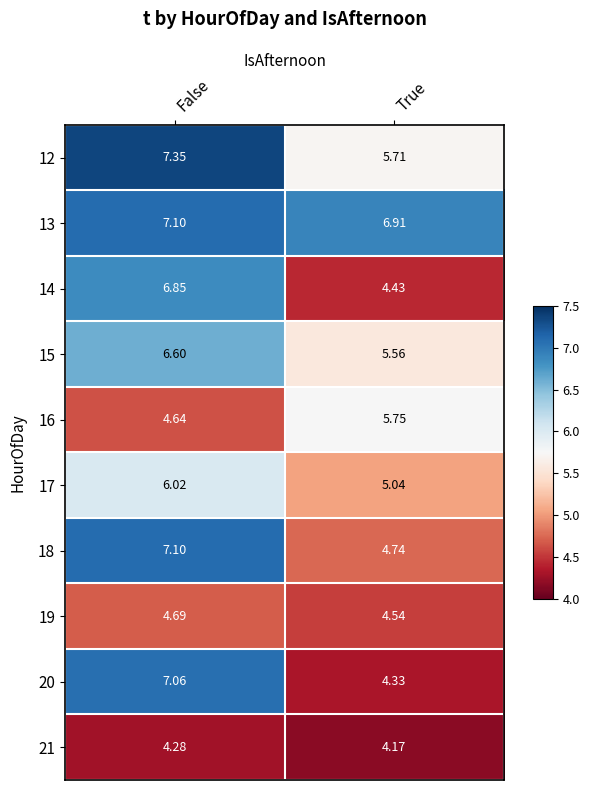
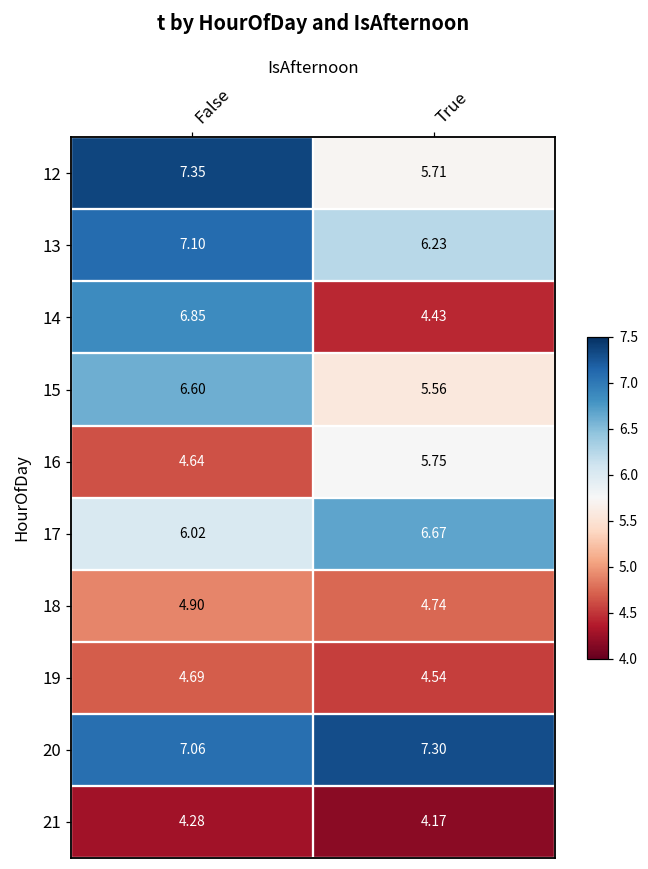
13, True: 6.91 -> 6.23
17, True: 5.04 -> 6.67
18, False: 7.10 -> 4.90
20, True: 4.33 -> 7.30
